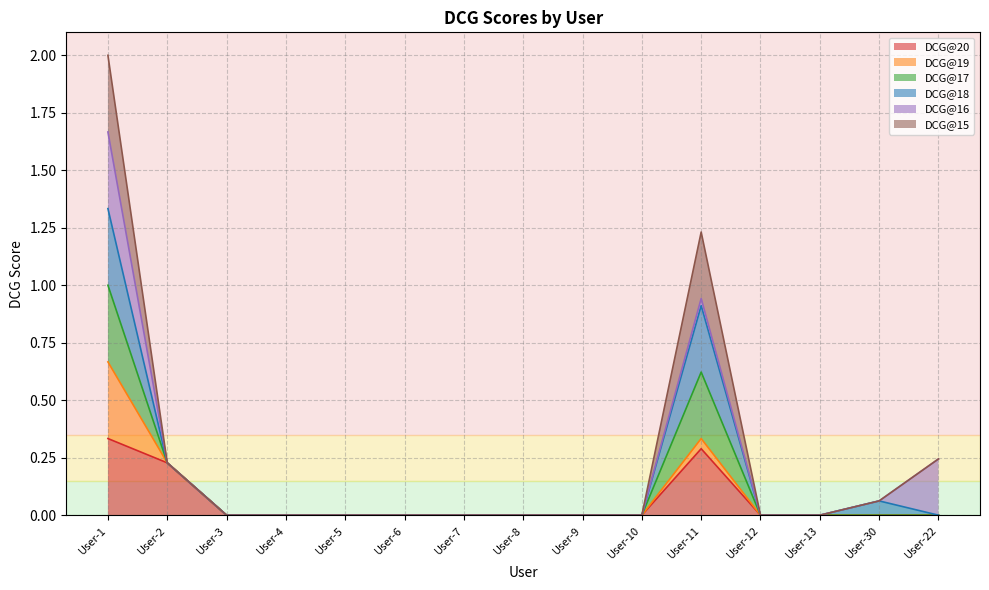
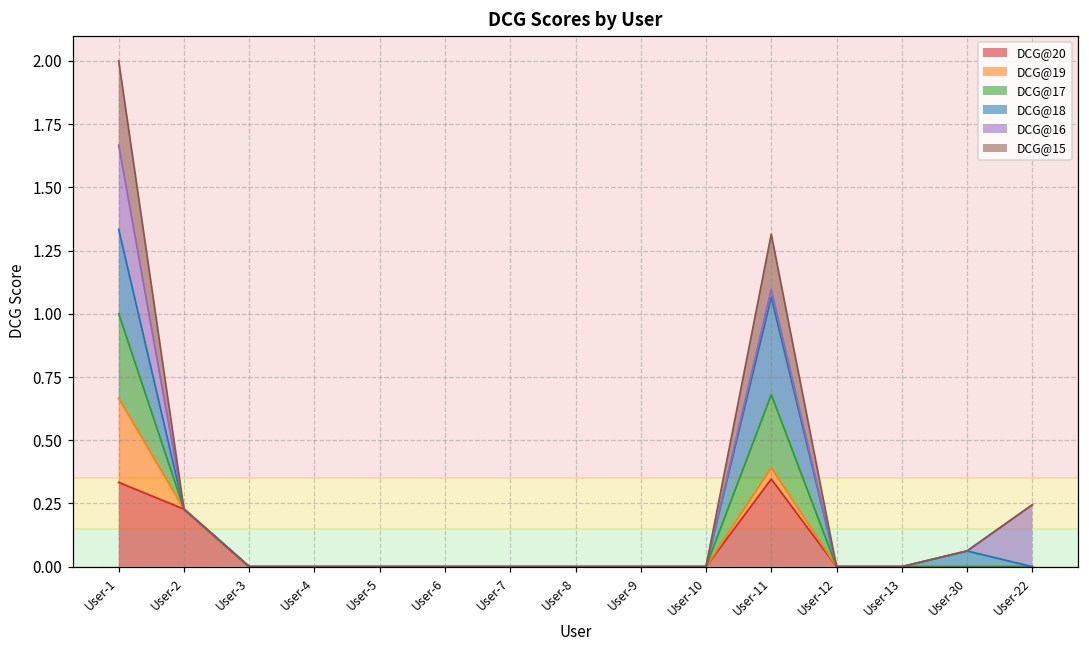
DCG@20, User-11: 0.29 -> 0.35
DCG@18, User-11: 0.29 -> 0.39
DCG@15, User-11: 0.29 -> 0.22
